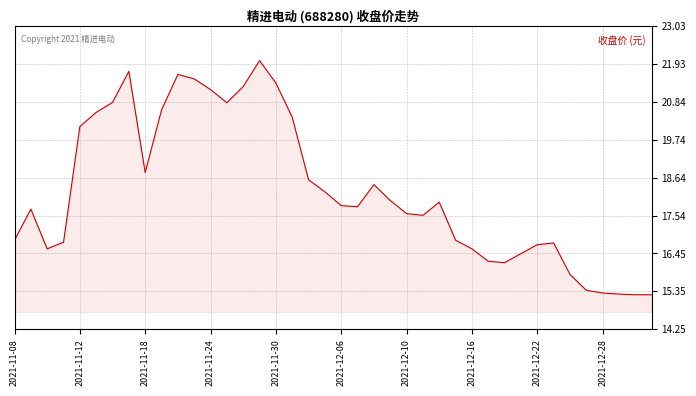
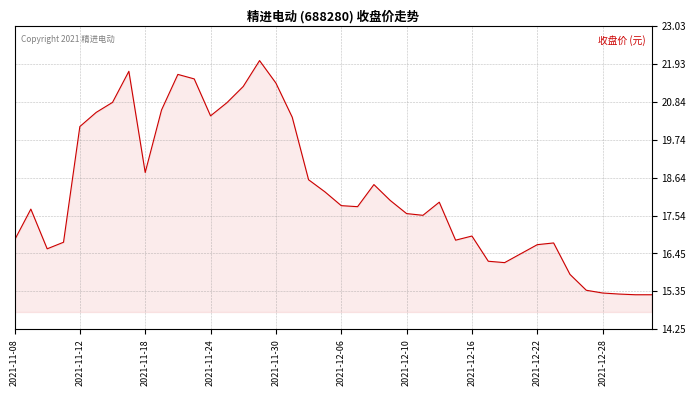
2021-11-24: 21.2 -> 20.4
2021-12-16: 16.6 -> 17.0
